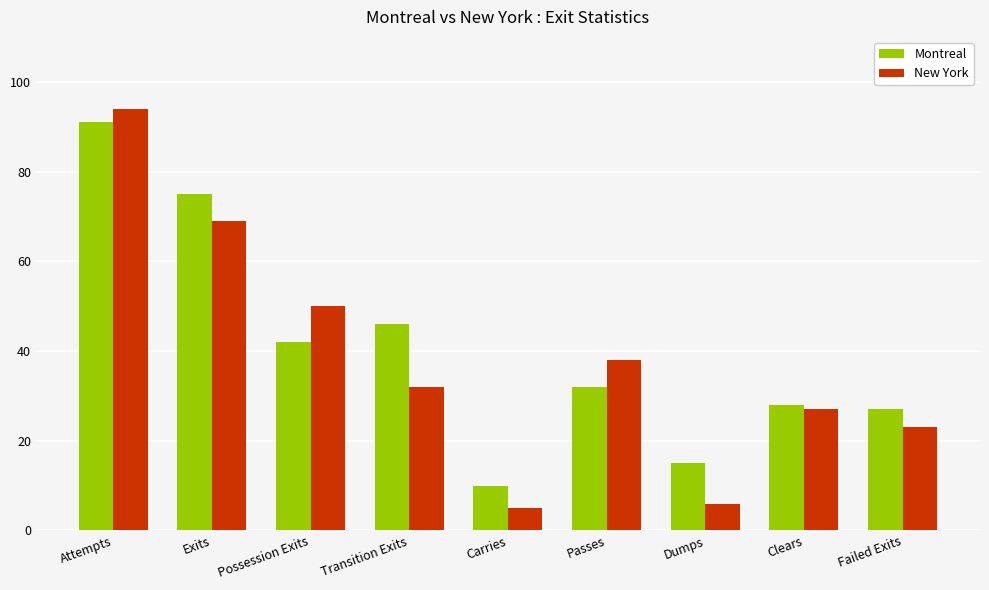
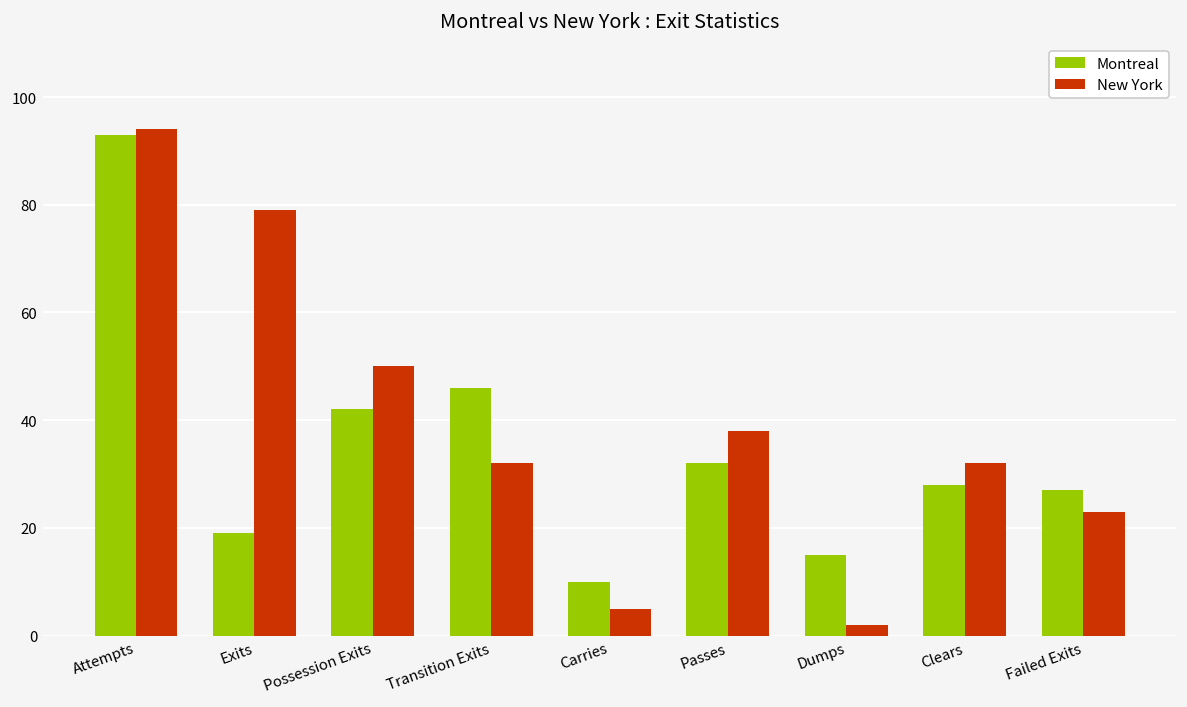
Montreal, Attempts: 91 -> 93
Montreal, Exits: 75 -> 19
New York, Exits: 69 -> 79
New York, Dumps: 6 -> 2
New York, Clears: 27 -> 32
